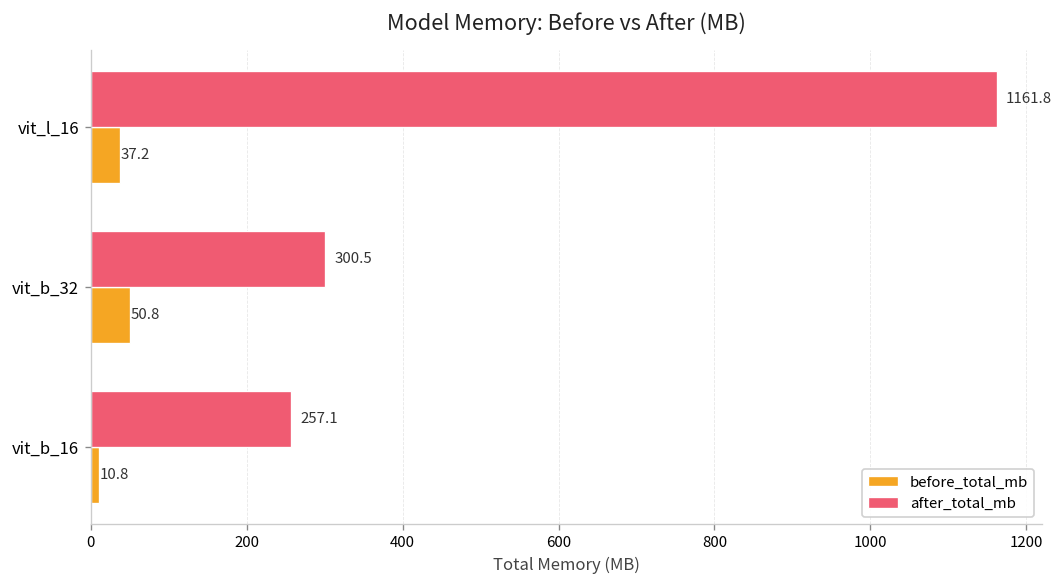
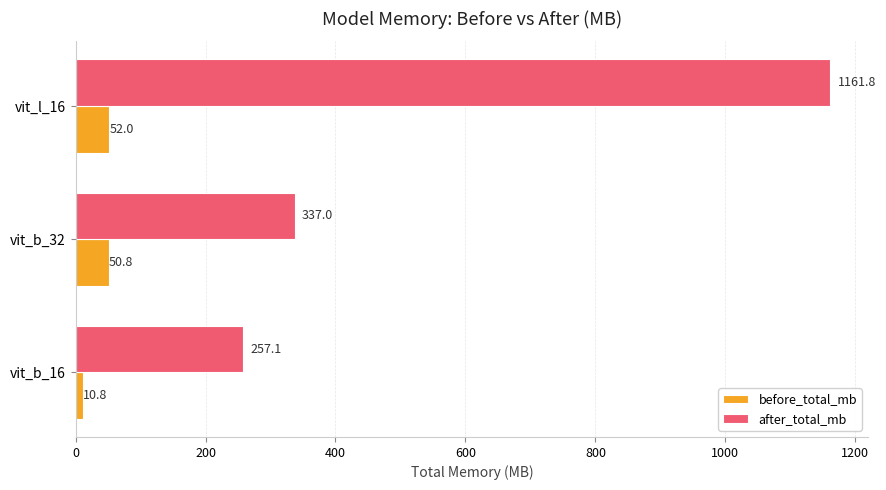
before_total_mb, vit_l_16: 37.2 -> 52.0
after_total_mb, vit_b_32: 300.5 -> 337.0
